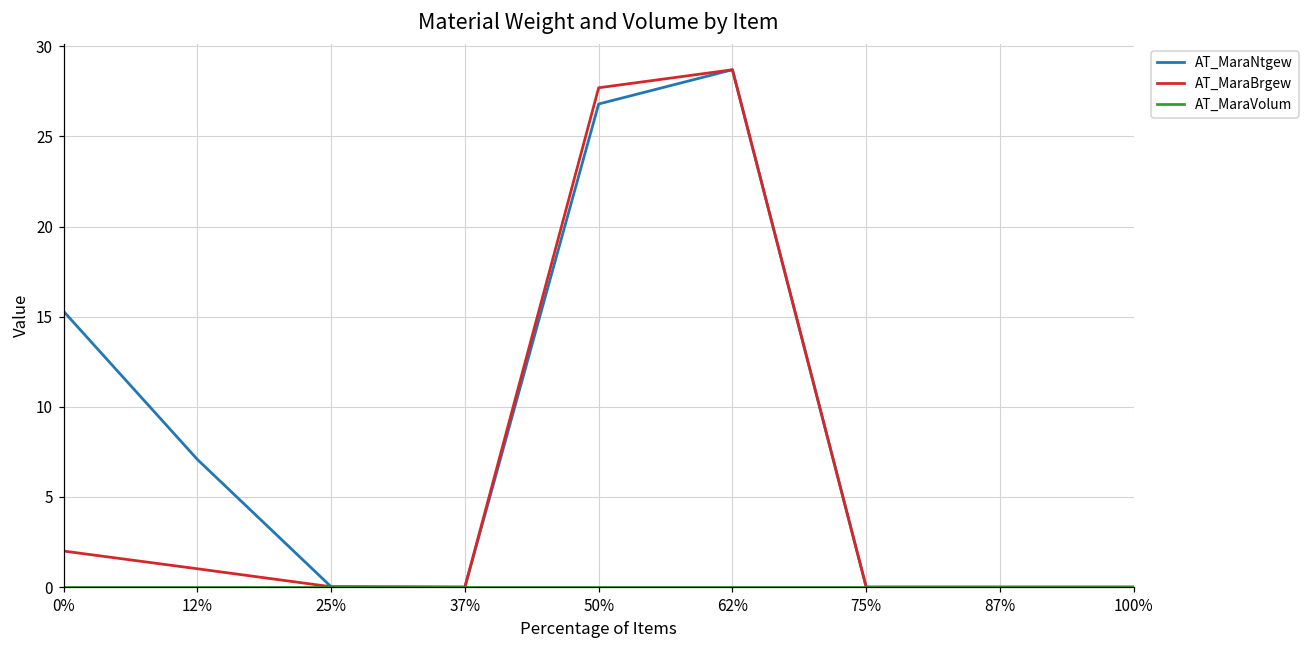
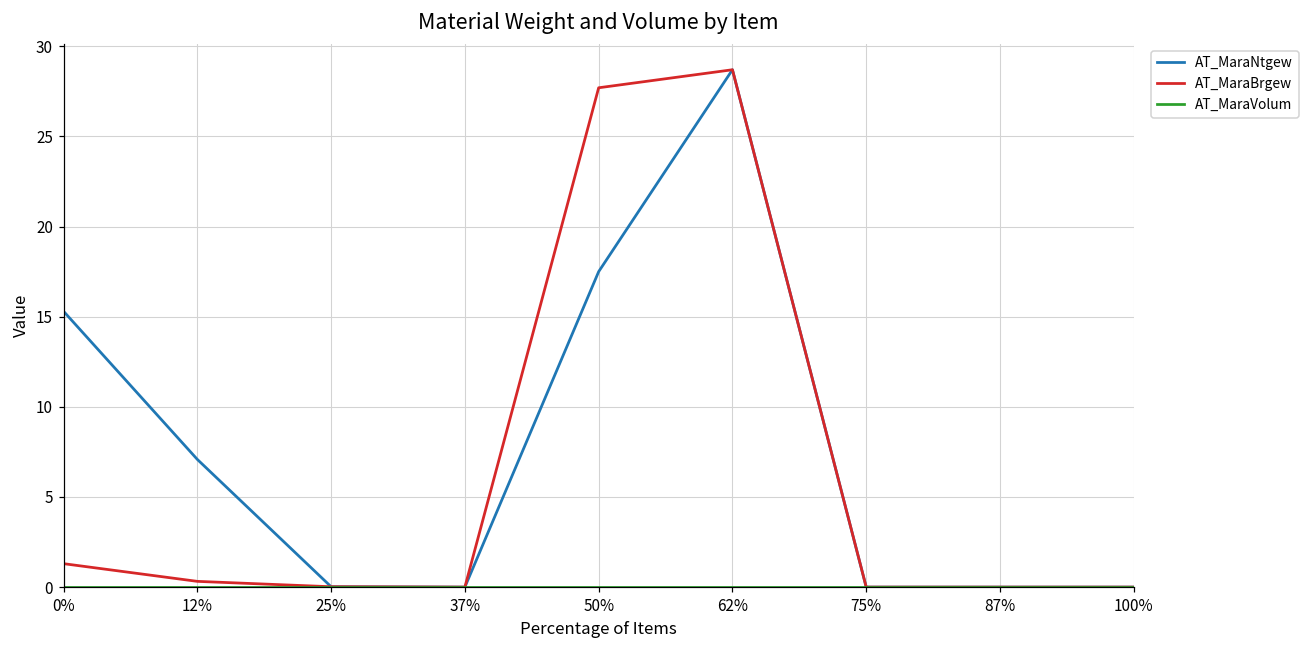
AT_MaraBrgew, 0%: 2.0 -> 1.3
AT_MaraBrgew, 12%: 1.0 -> 0.3
AT_MaraNtgew, 50%: 26.8 -> 17.5
